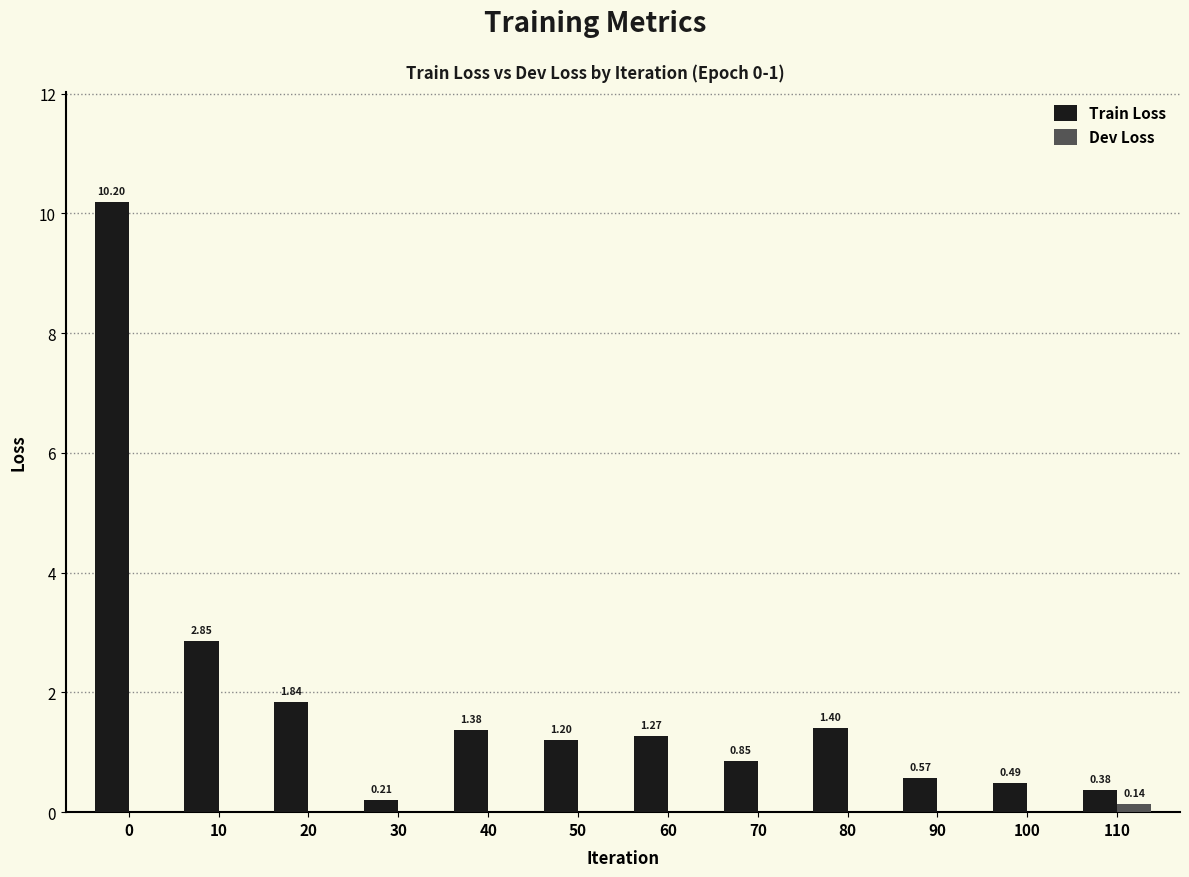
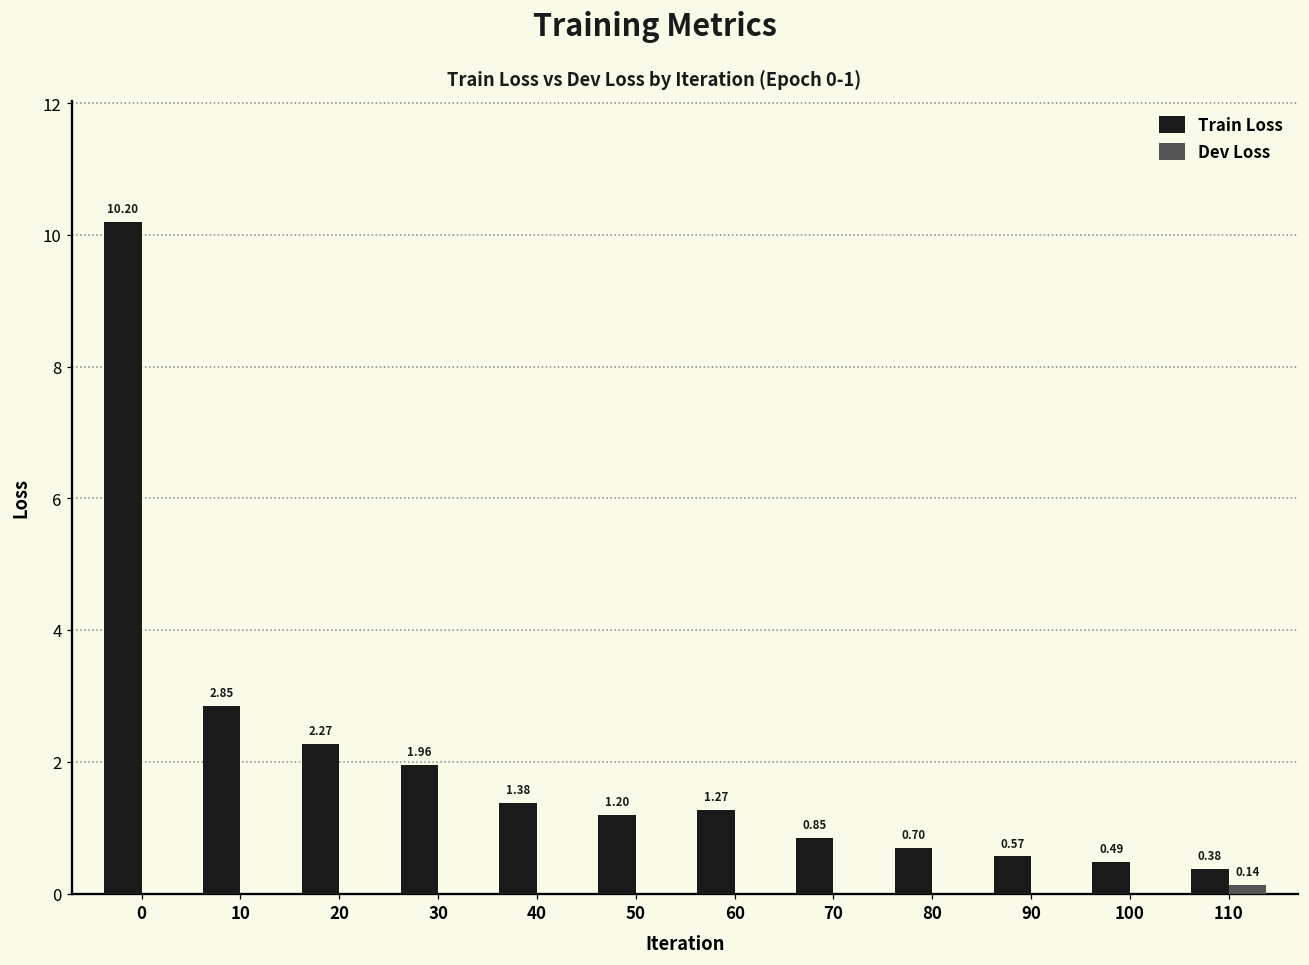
Train Loss, 20: 1.84 -> 2.27
Train Loss, 30: 0.21 -> 1.96
Train Loss, 80: 1.40 -> 0.70
